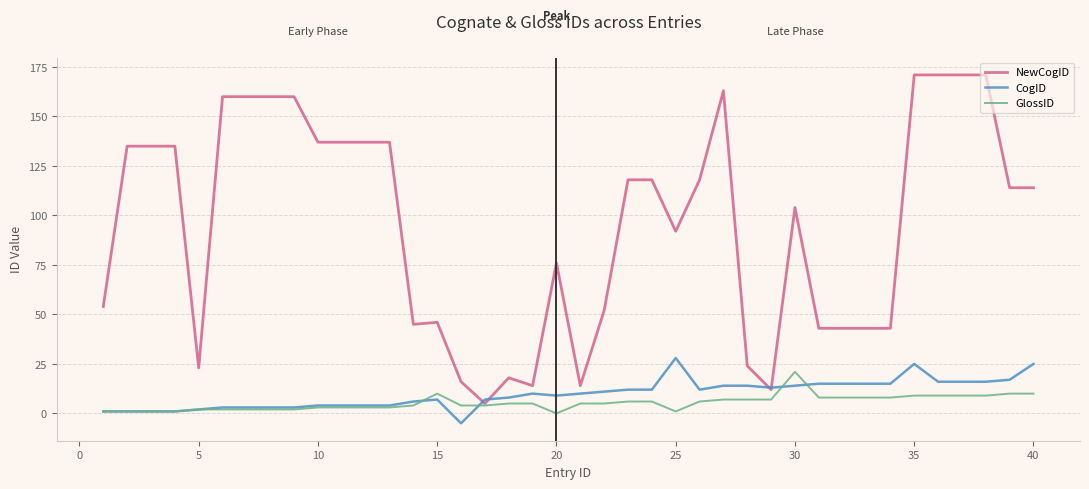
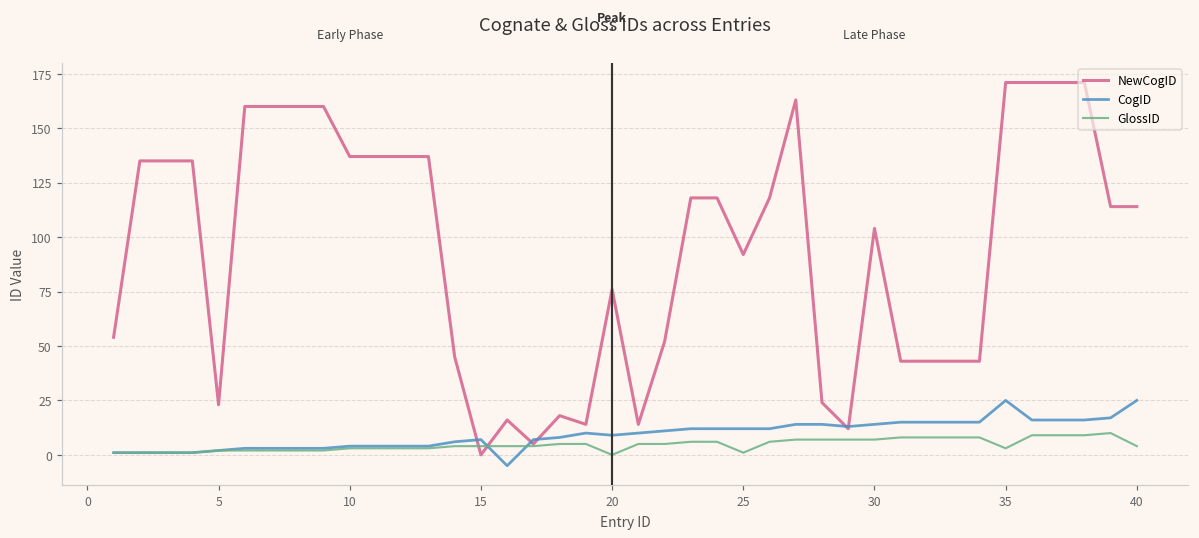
NewCogID, 15: 46 -> 0
GlossID, 15: 10 -> 4
CogID, 25: 28 -> 12
GlossID, 30: 21 -> 7
GlossID, 35: 9 -> 3
GlossID, 40: 10 -> 4
